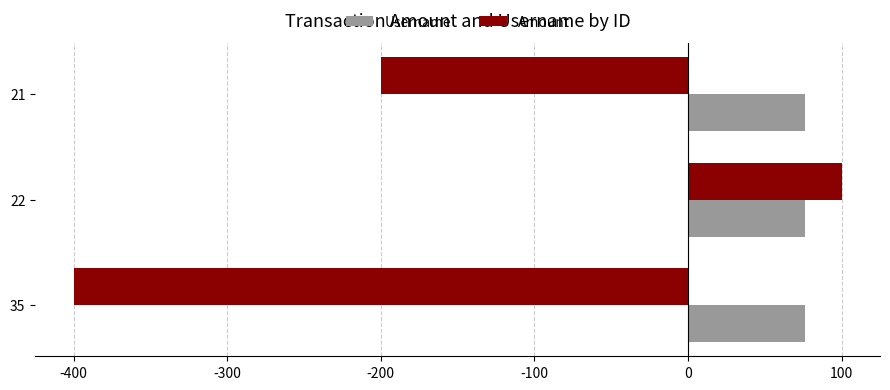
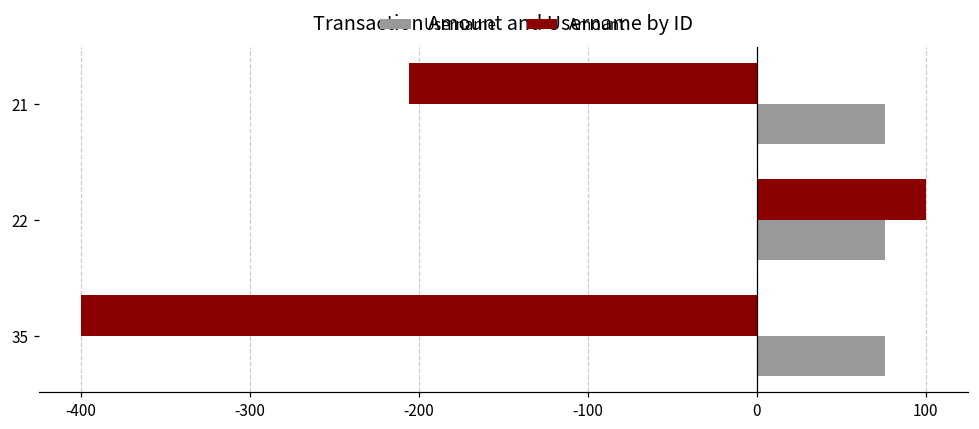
Amount, 21: -200 -> -206
